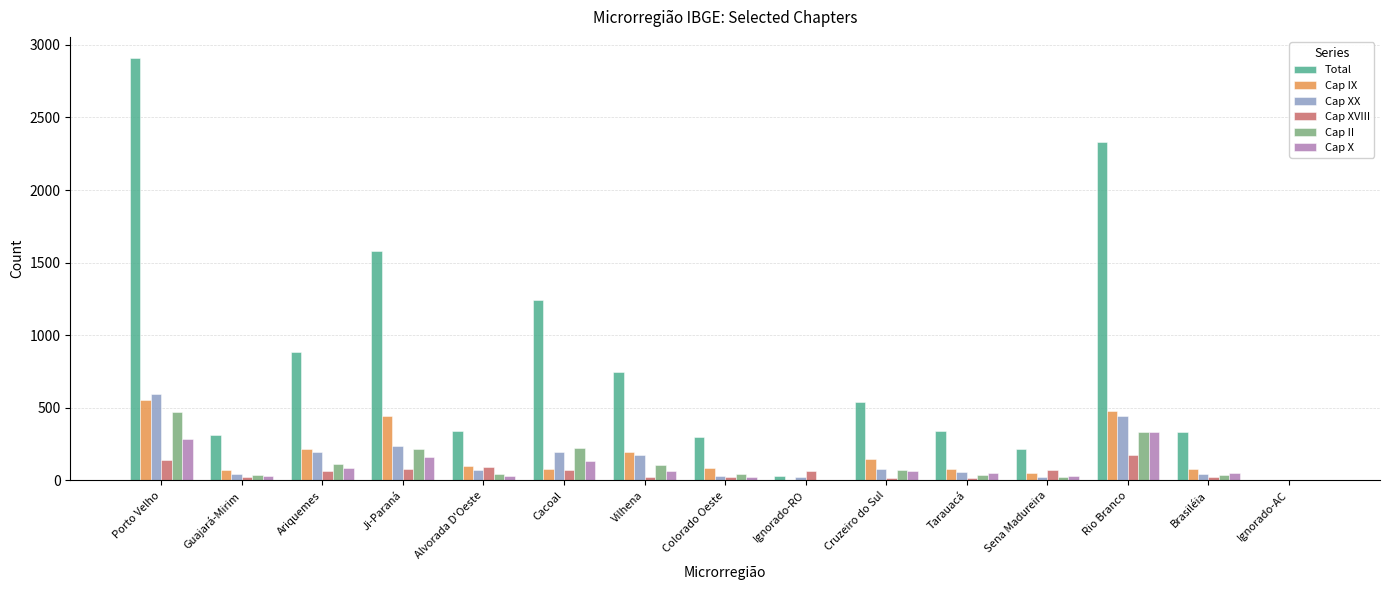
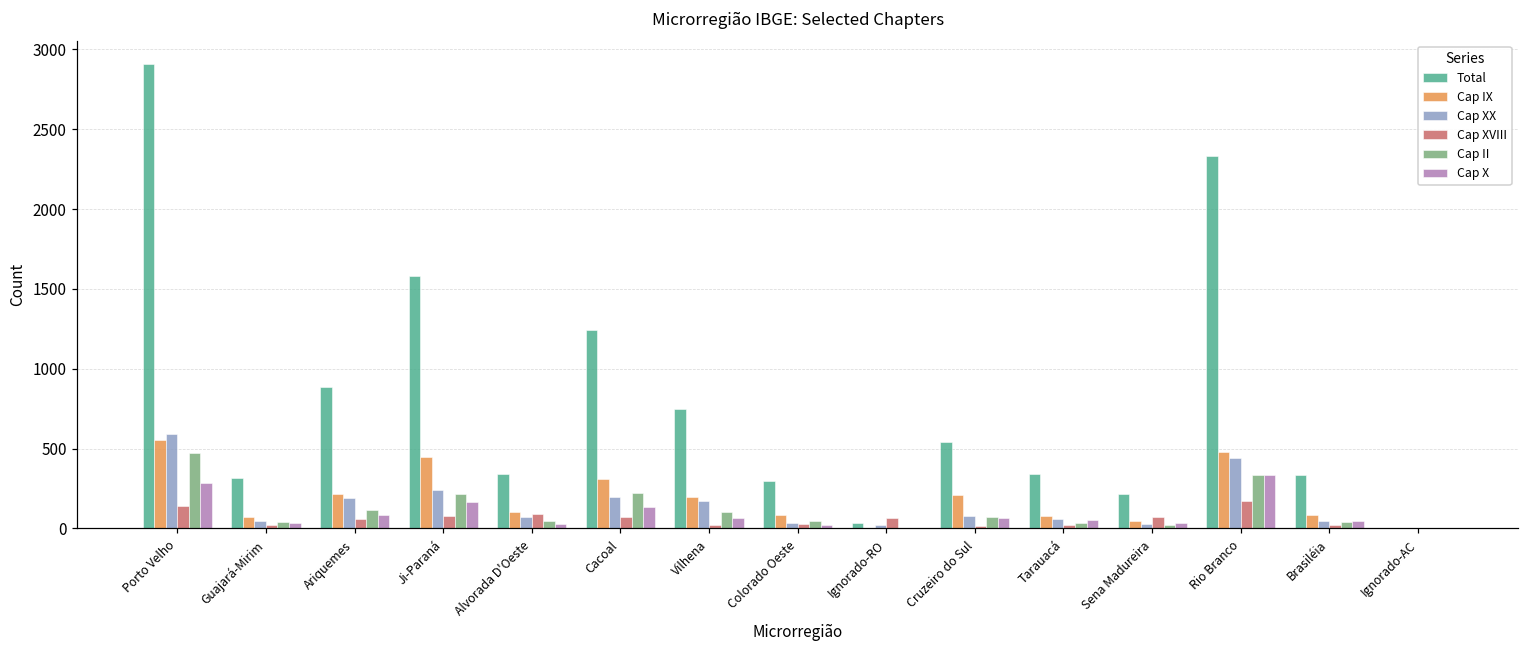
Cap IX, Cacoal: 80 -> 310
Cap IX, Cruzeiro do Sul: 150 -> 210
